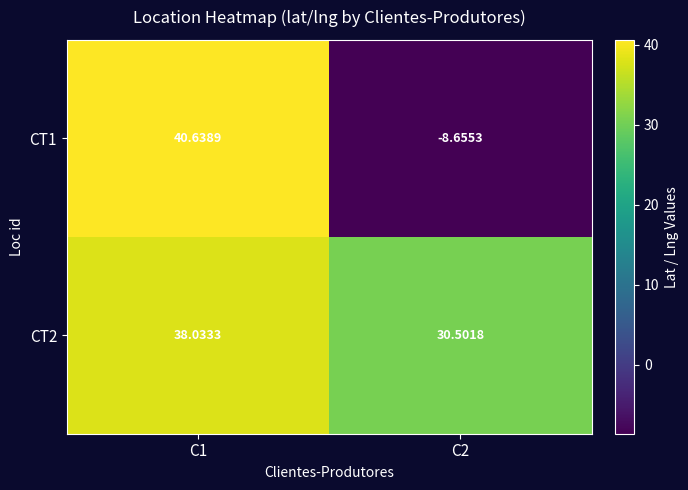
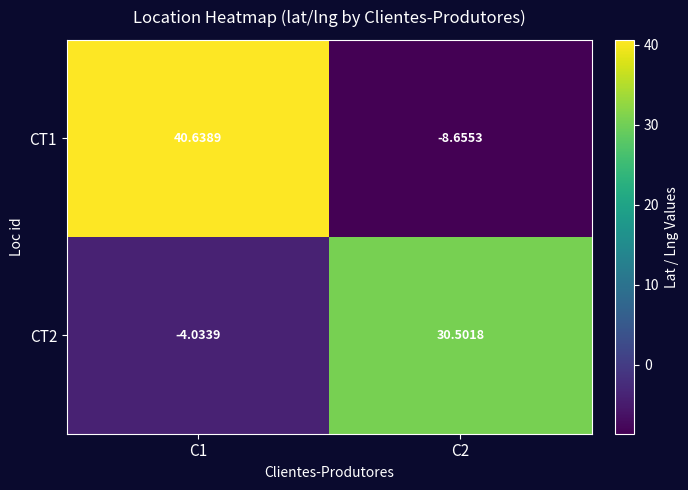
CT2, C1: 38.0333 -> -4.0339
